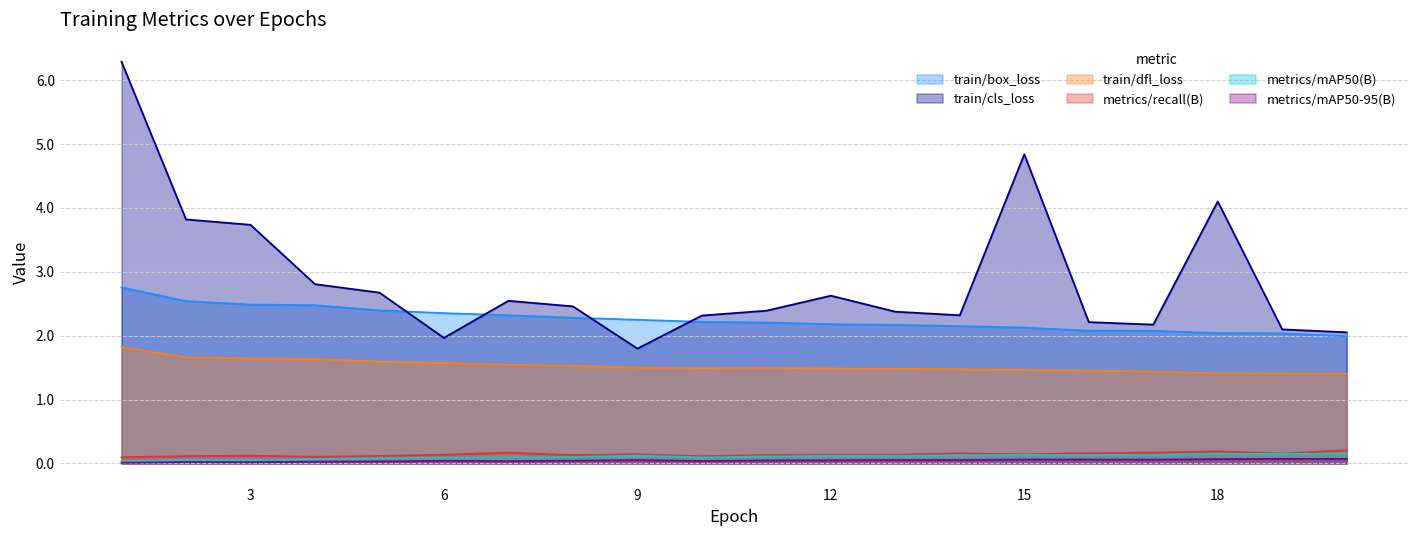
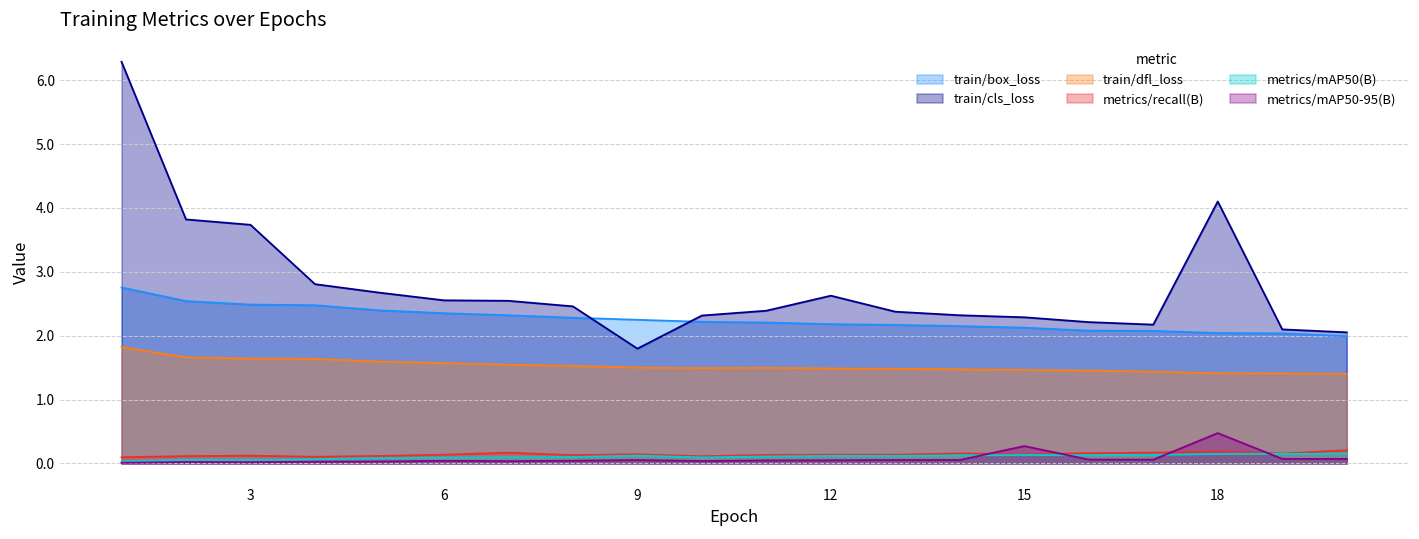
train/cls_loss, 6: 2.0 -> 2.6
train/cls_loss, 15: 4.8 -> 2.3
metrics/mAP50-95(B), 15: 0.1 -> 0.3
metrics/mAP50-95(B), 18: 0.1 -> 0.5
